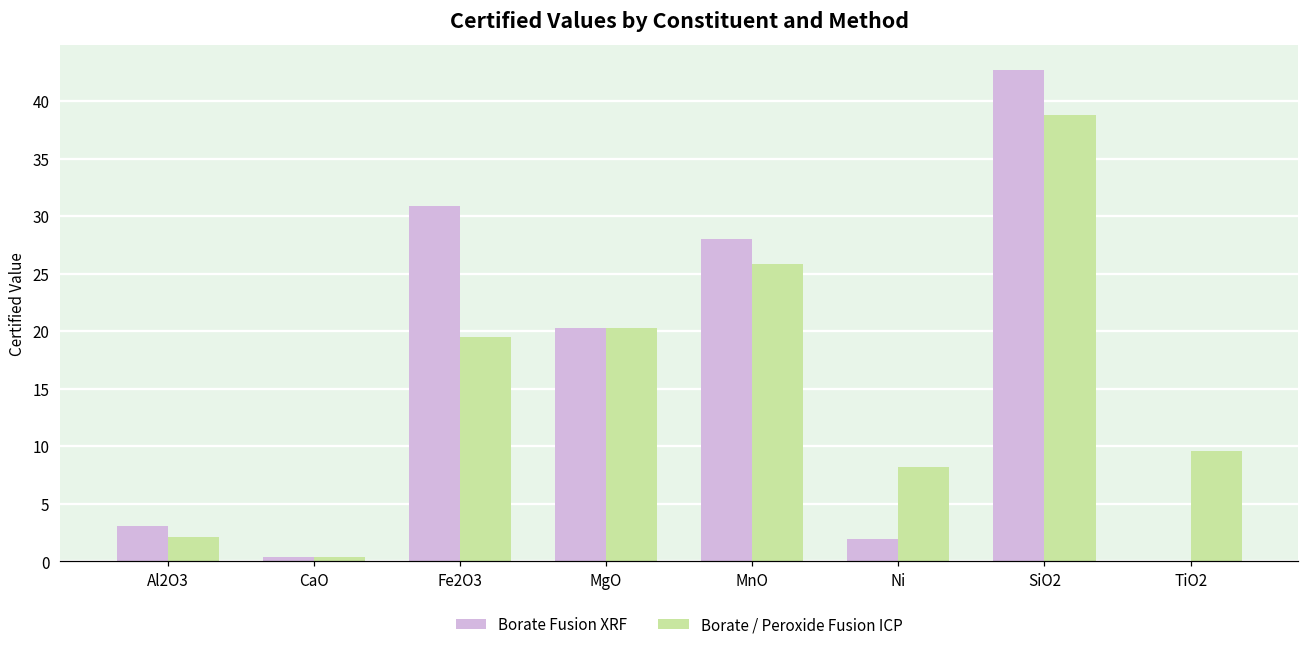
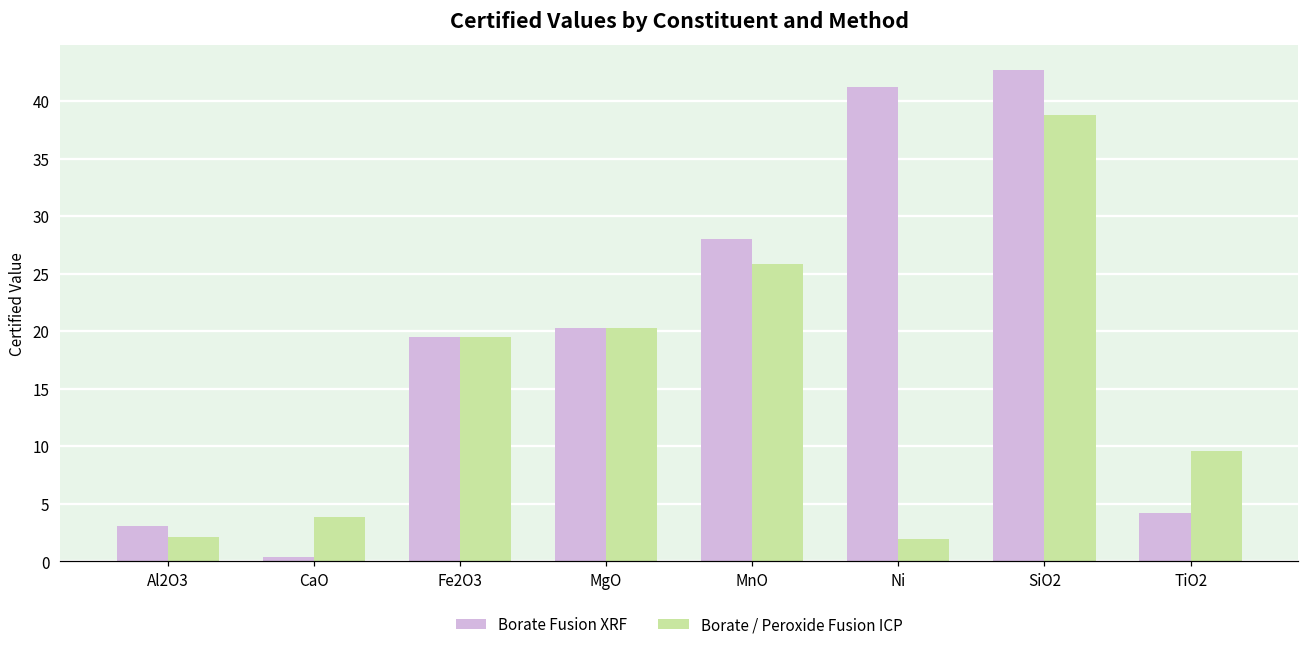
Borate / Peroxide Fusion ICP, CaO: 0.4 -> 3.9
Borate Fusion XRF, Fe2O3: 30.9 -> 19.5
Borate Fusion XRF, Ni: 1.9 -> 41.2
Borate / Peroxide Fusion ICP, Ni: 8.2 -> 1.9
Borate Fusion XRF, TiO2: 0.1 -> 4.2
